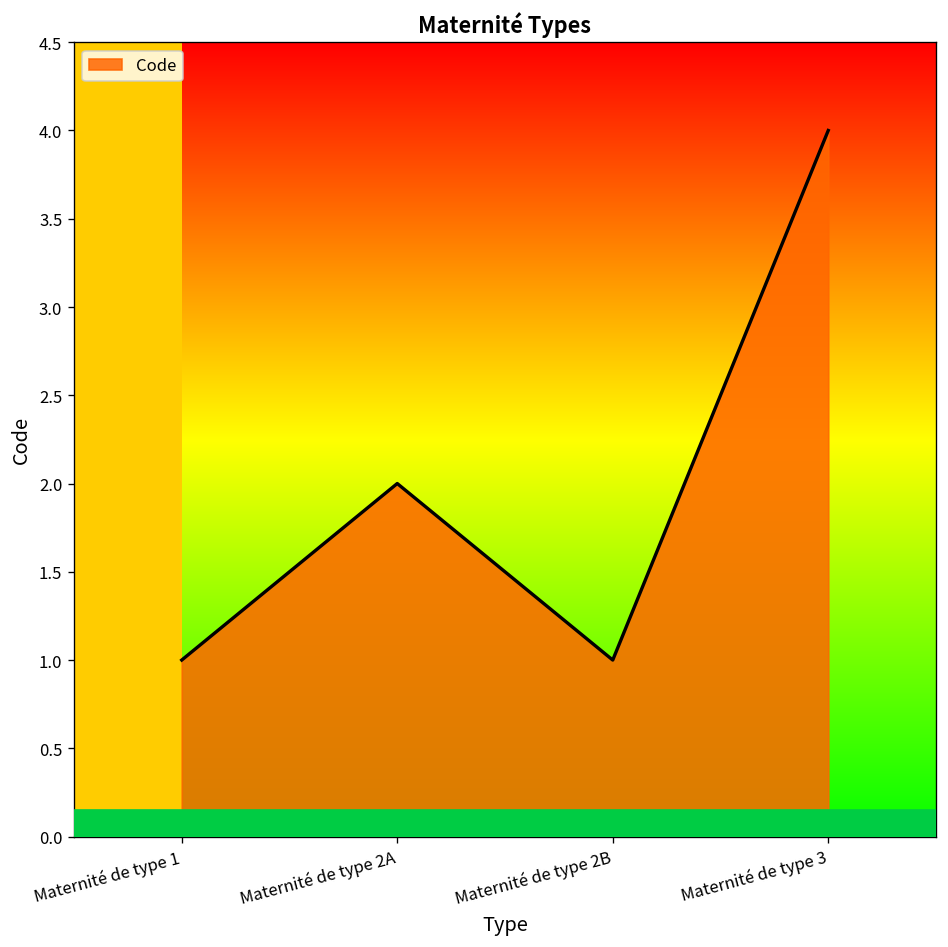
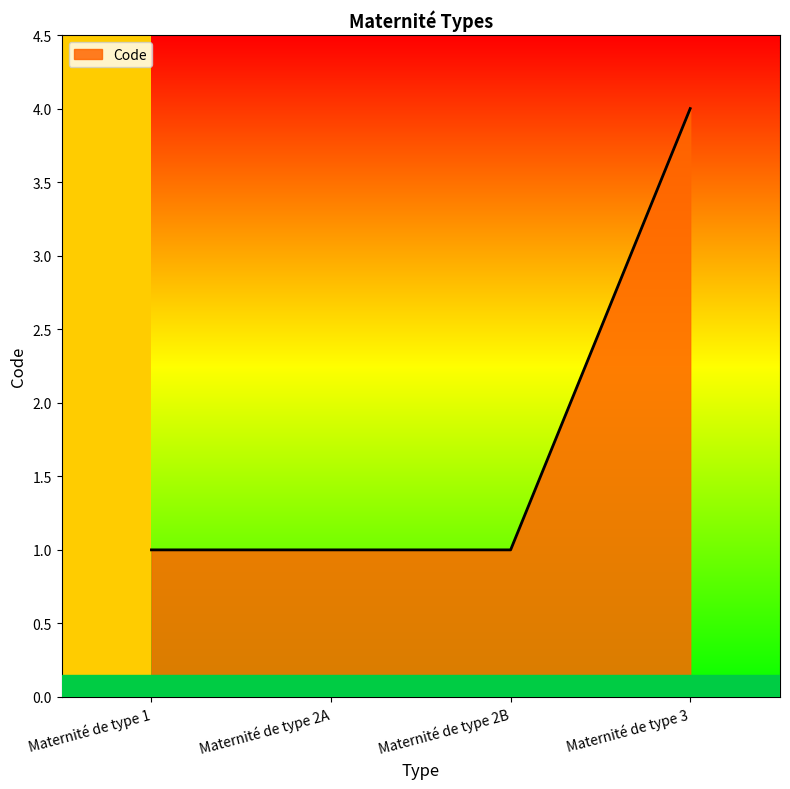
Maternité de type 2A: 2 -> 1
